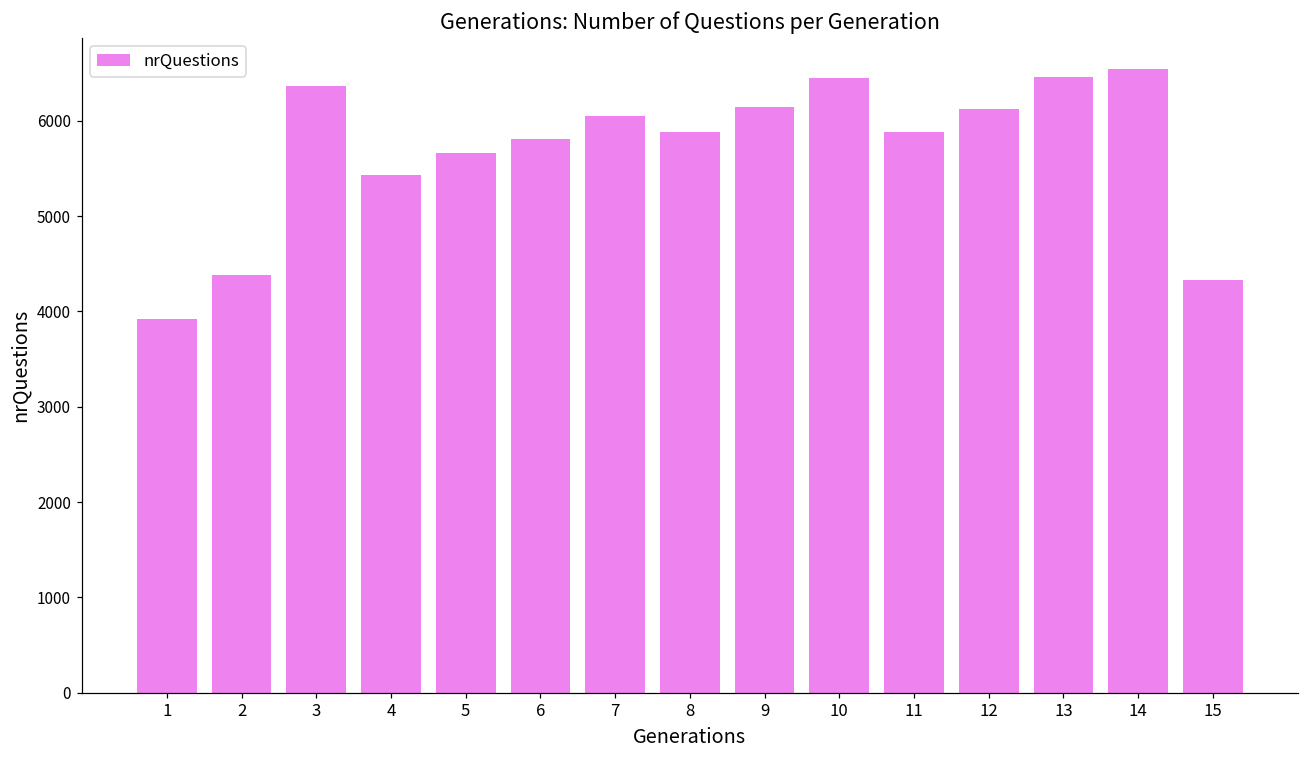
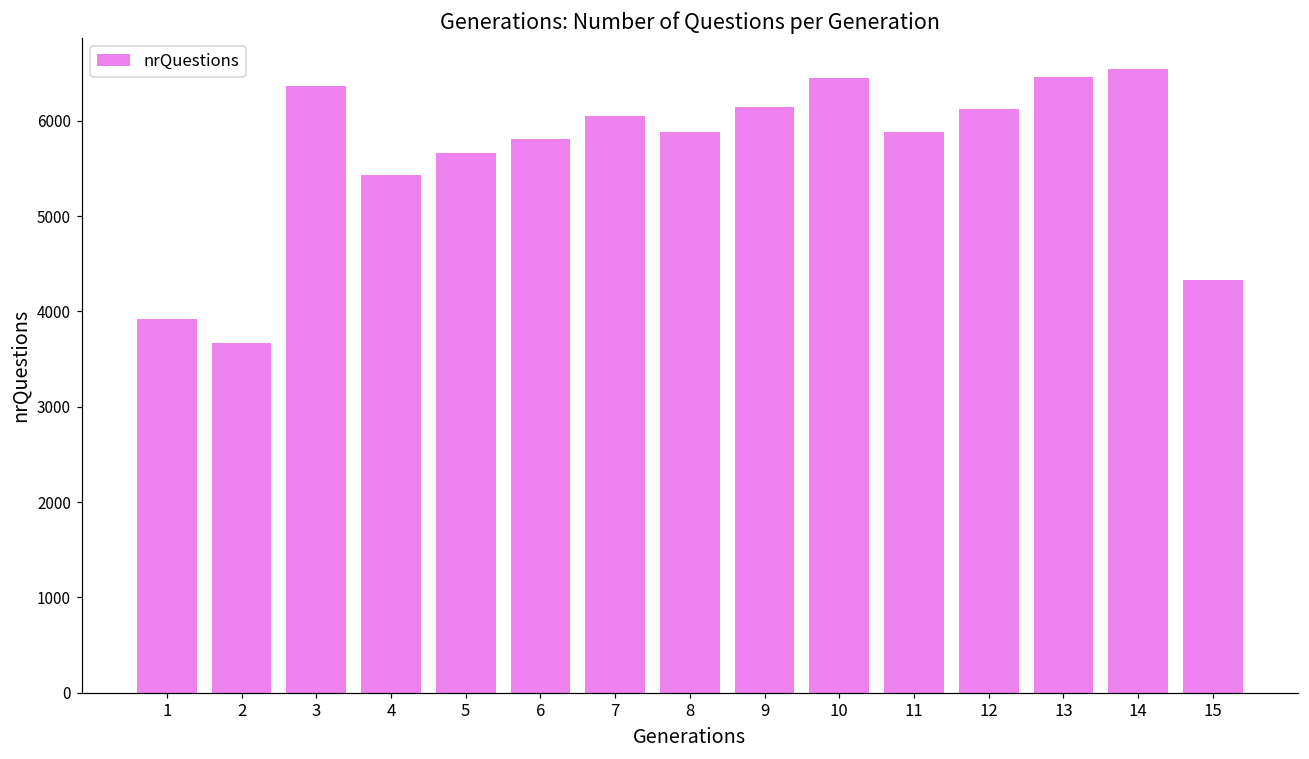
2: 4400 -> 3700
